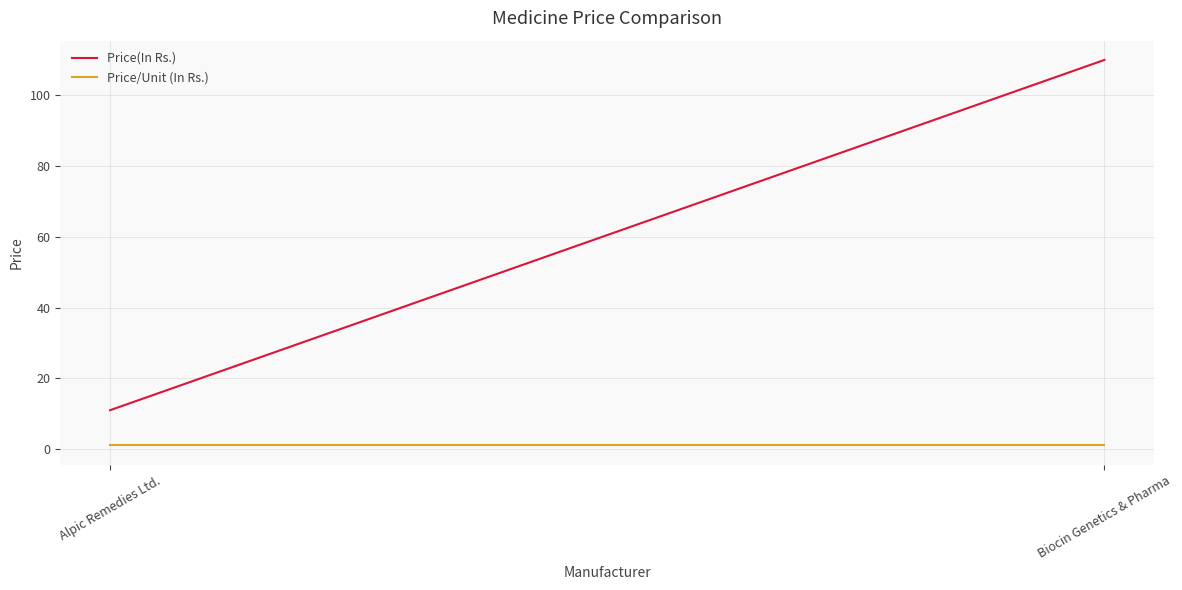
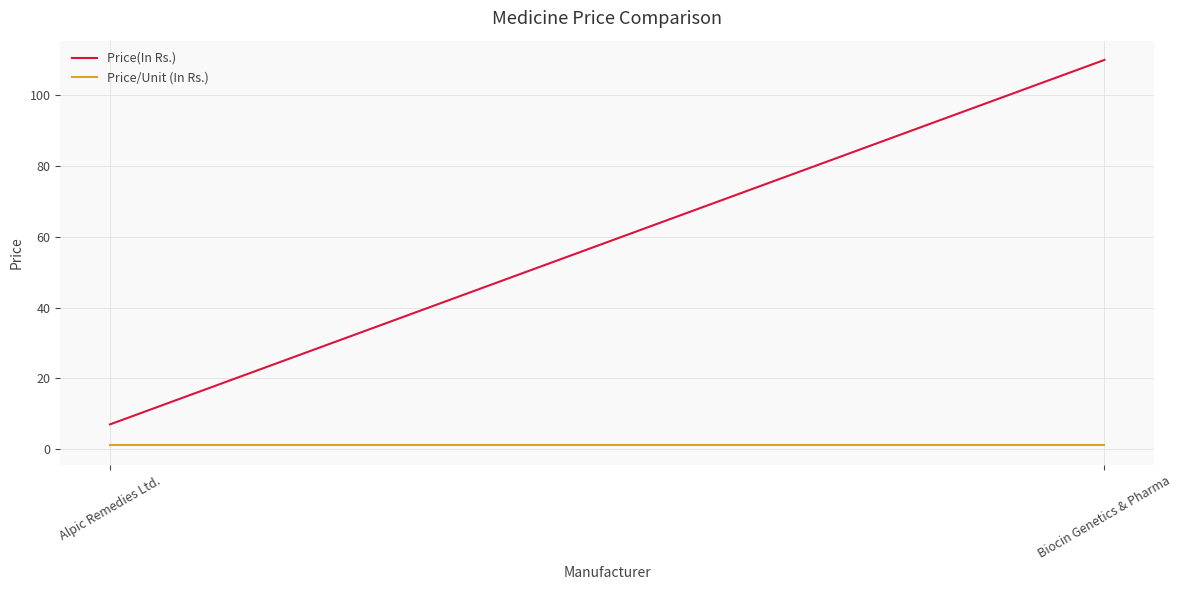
Price(In Rs.), Alpic Remedies Ltd.: 11 -> 7
